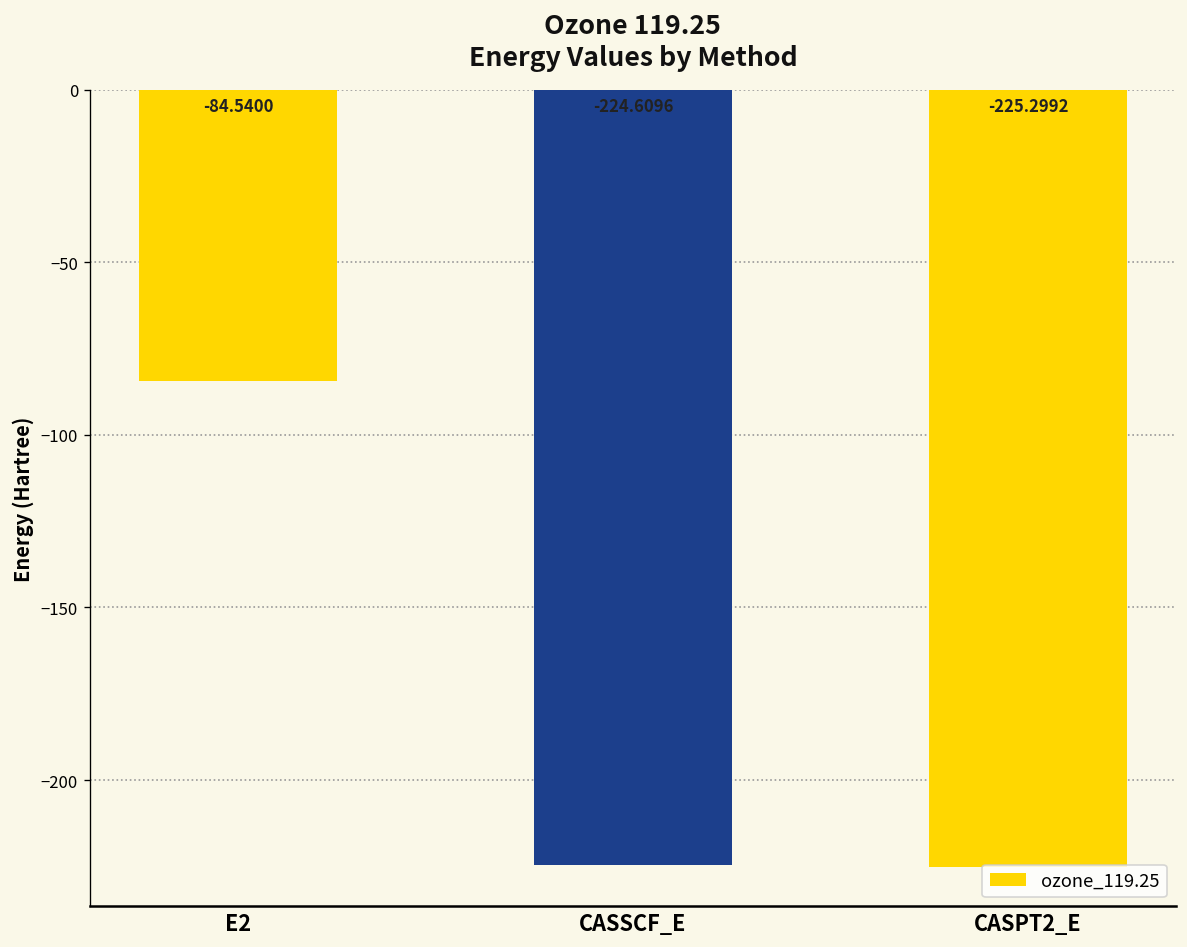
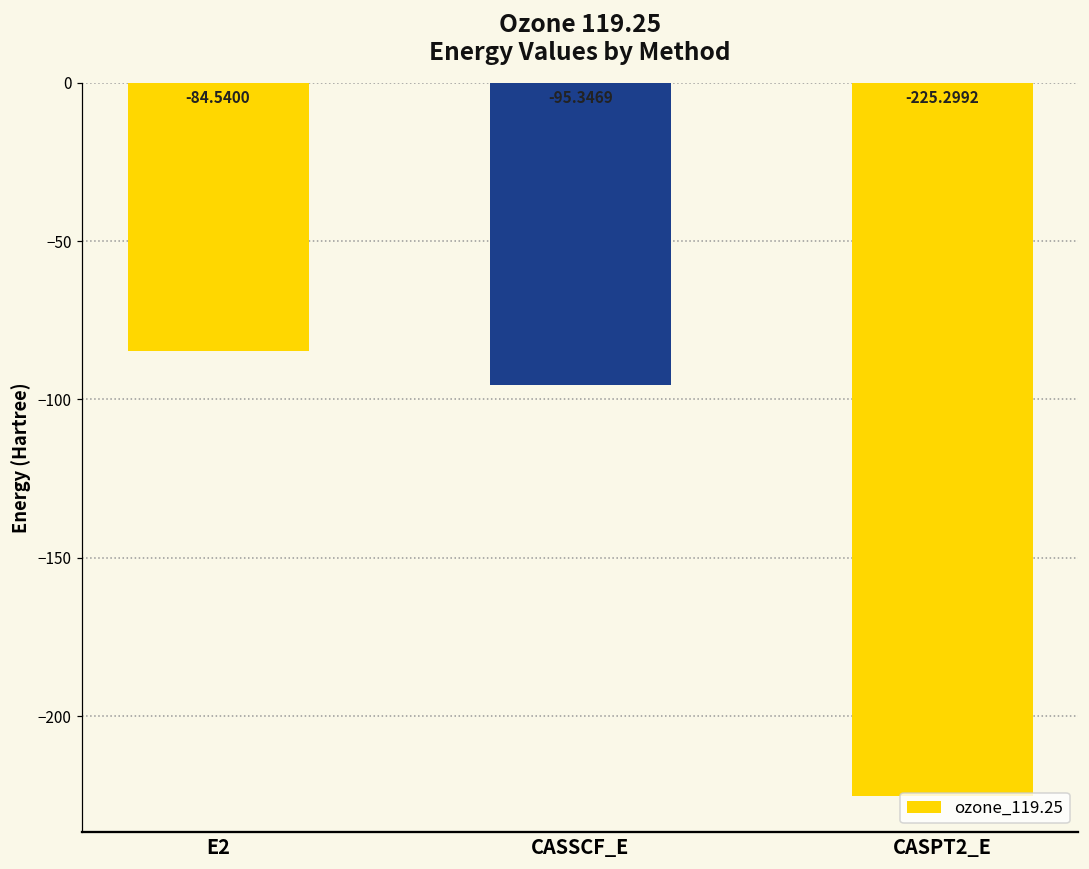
CASSCF_E: -224.6096 -> -95.3469
